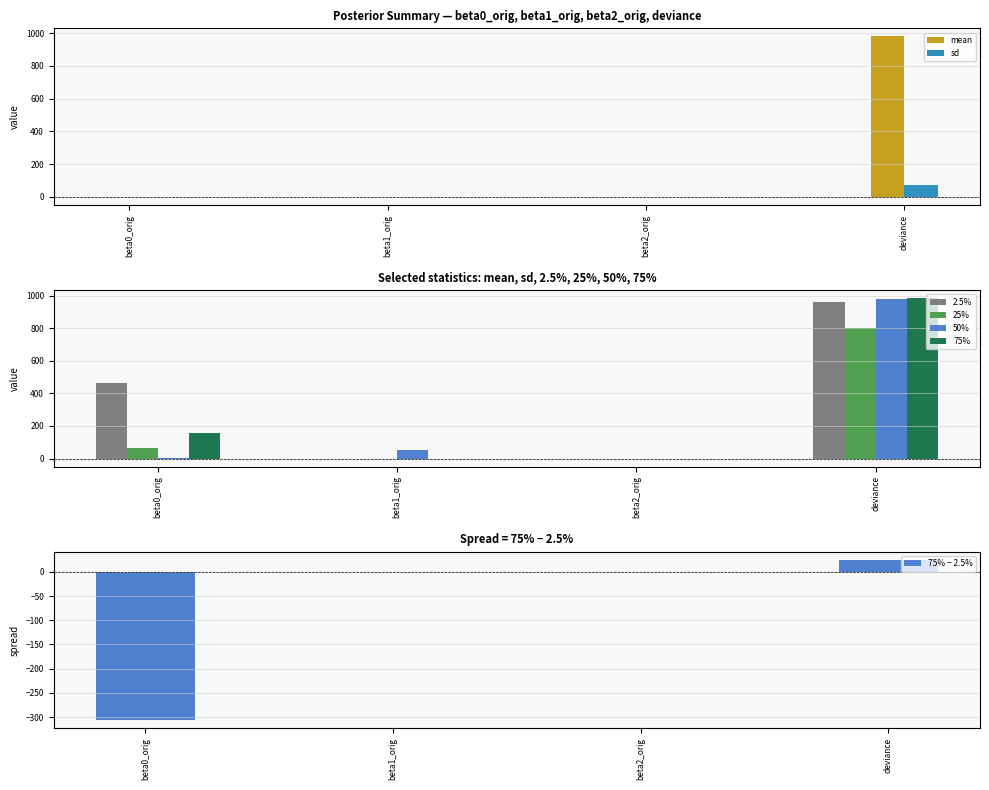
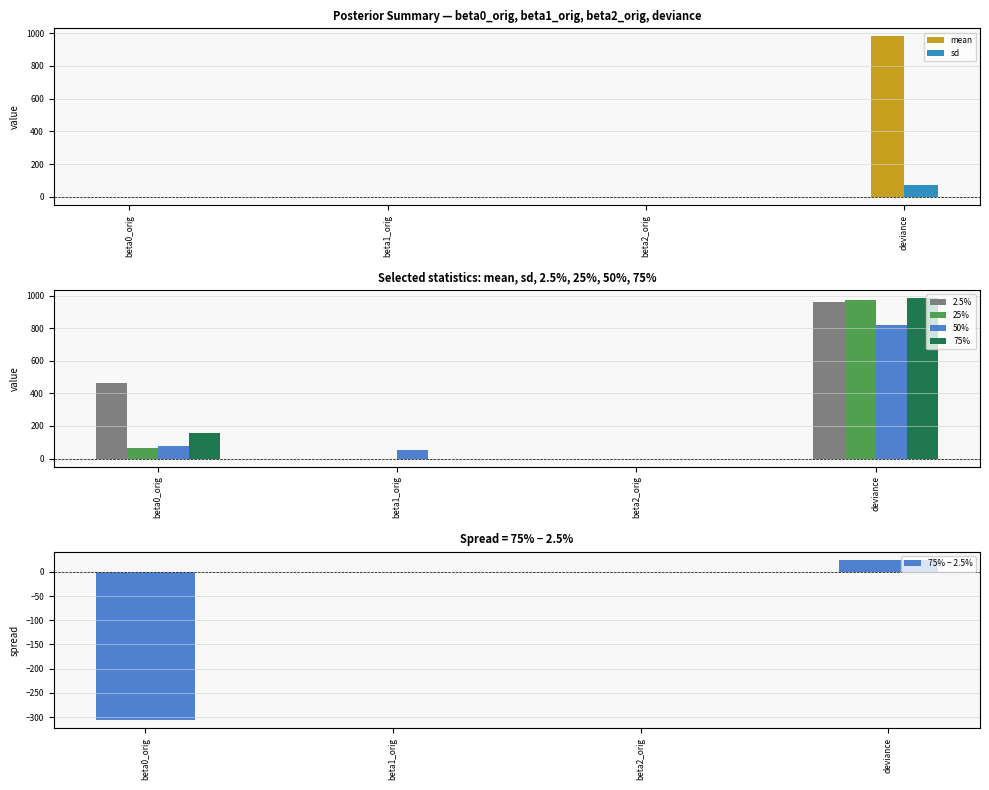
Selected statistics: mean, sd, 2.5%, 25%, 50%, 75%, 50%, beta0_orig: 0 -> 80
Selected statistics: mean, sd, 2.5%, 25%, 50%, 75%, 25%, deviance: 800 -> 970
Selected statistics: mean, sd, 2.5%, 25%, 50%, 75%, 50%, deviance: 980 -> 820
